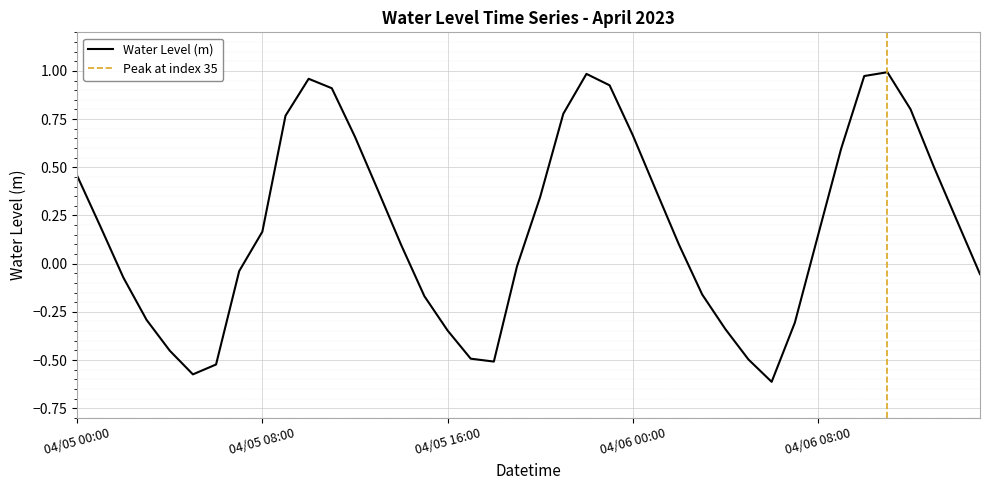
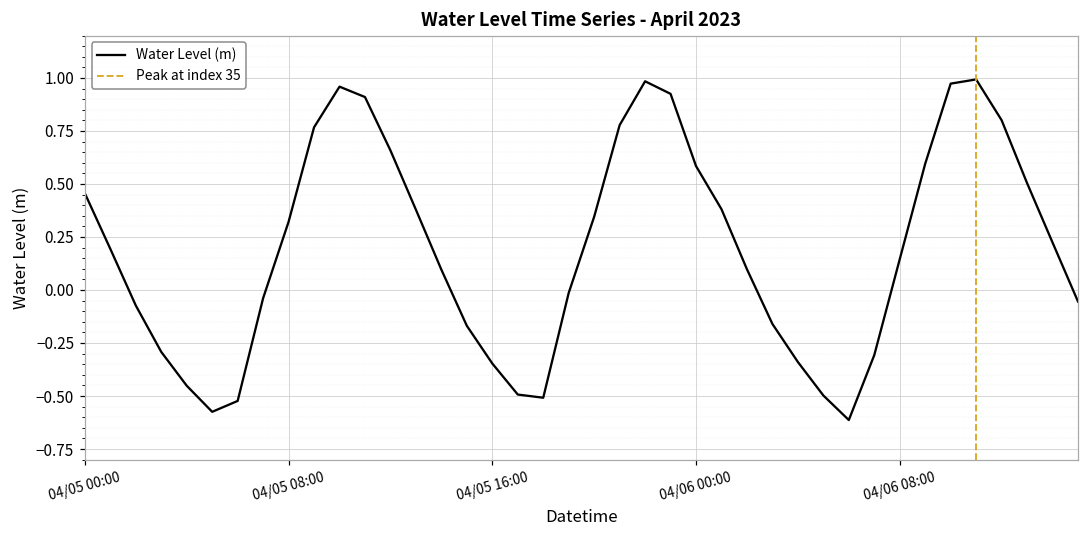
04/05 08:00: 0.17 -> 0.32
04/06 00:00: 0.67 -> 0.58
